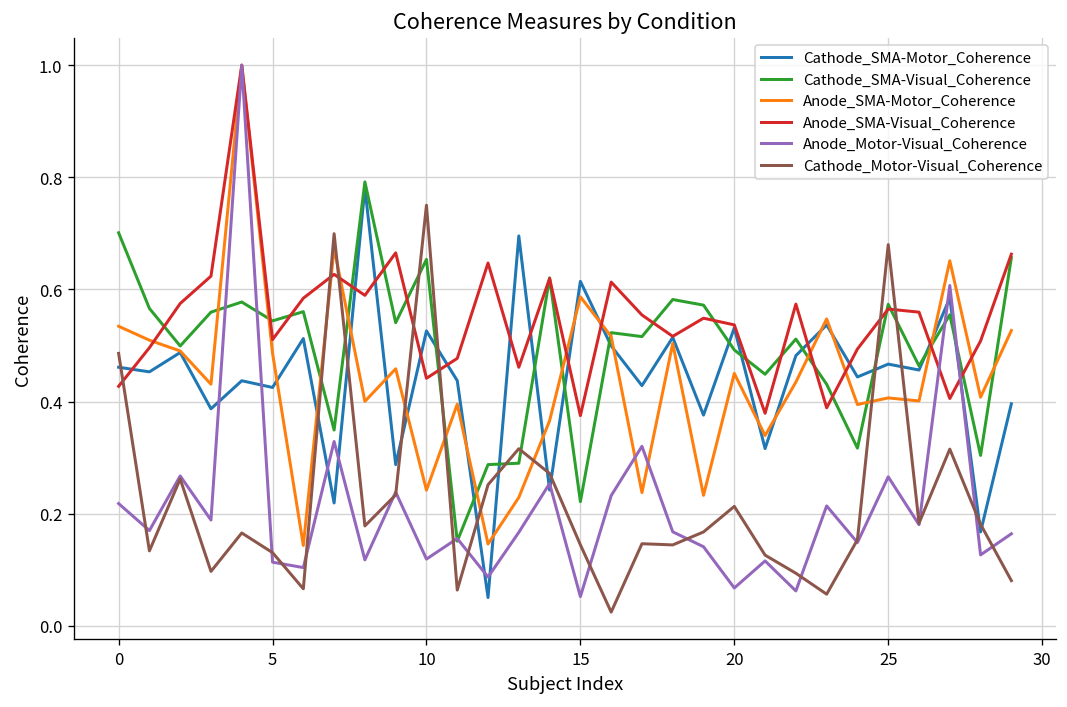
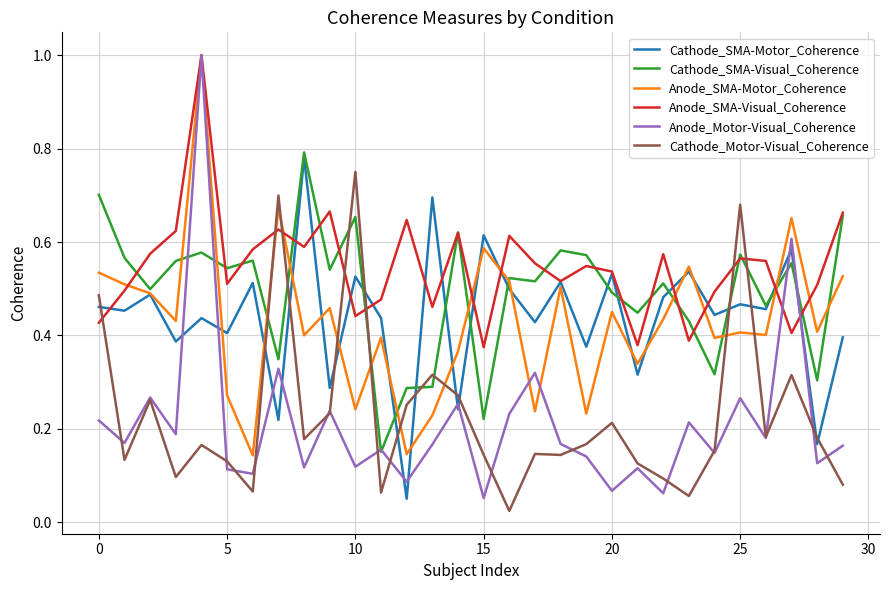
Cathode_SMA-Motor_Coherence, 5: 0.43 -> 0.41
Anode_SMA-Motor_Coherence, 5: 0.49 -> 0.27
